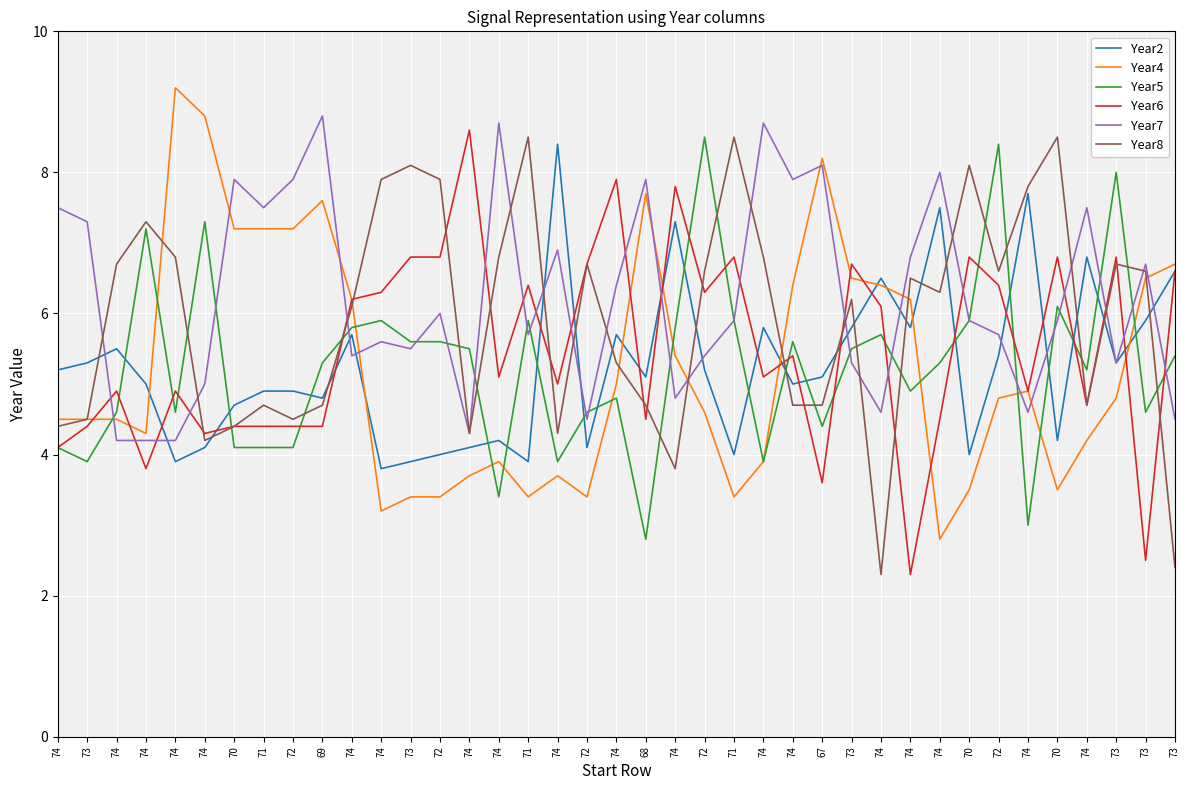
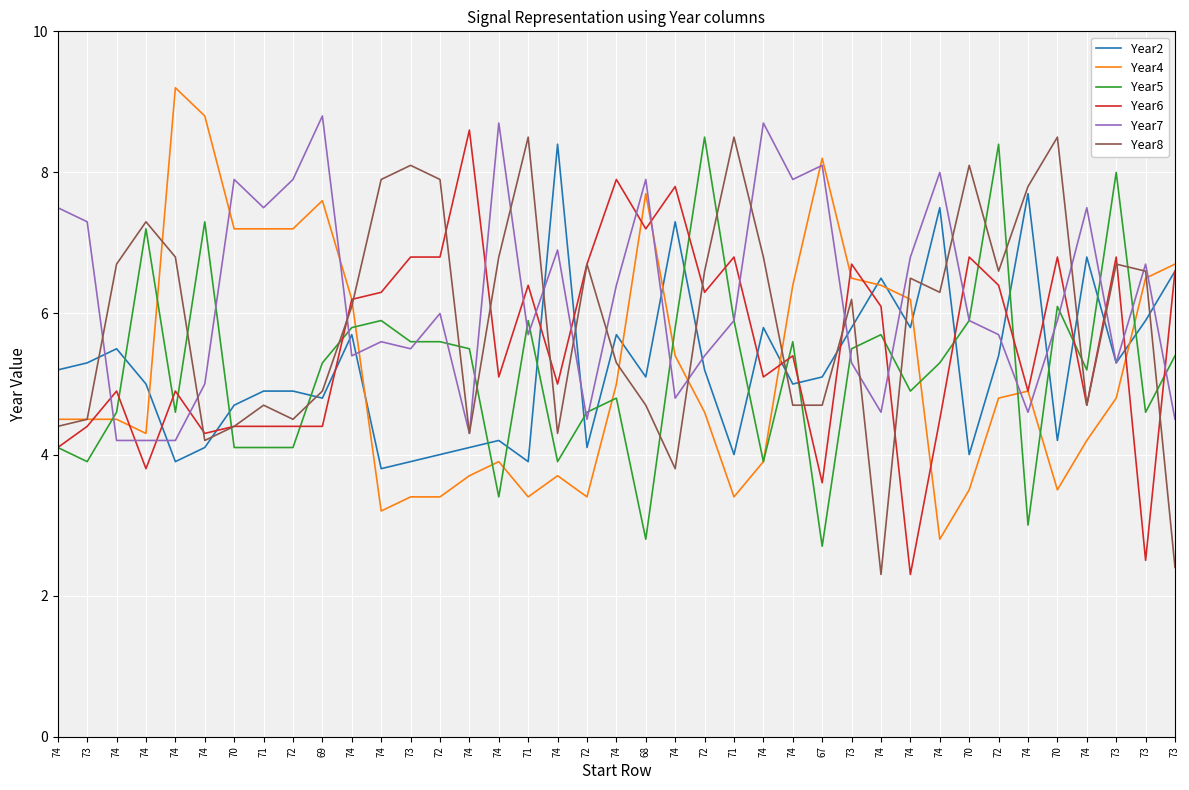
Year8, 69: 4.7 -> 4.9
Year6, 68: 4.5 -> 7.2
Year5, 67: 4.4 -> 2.7
